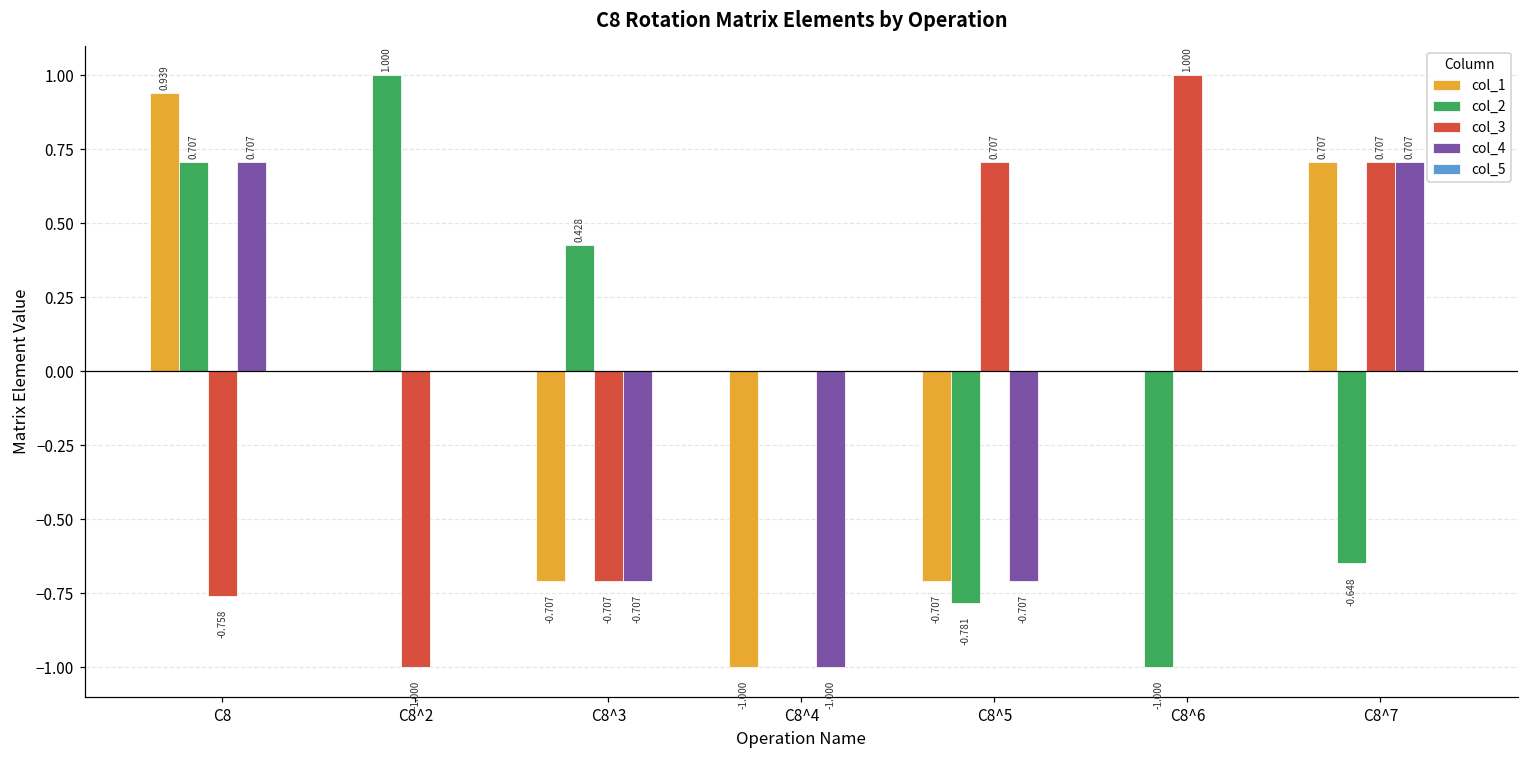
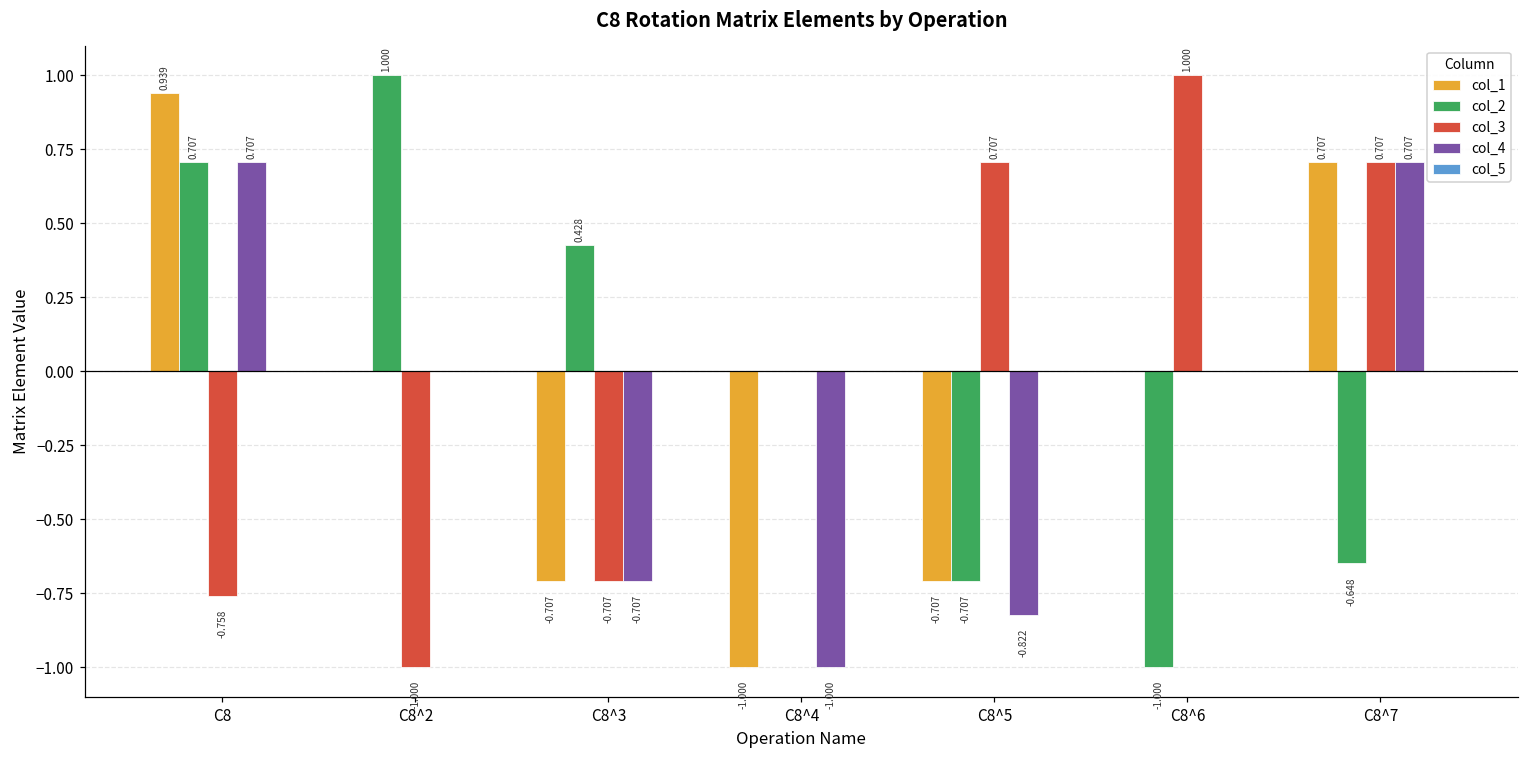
col_2, C8^5: -0.781 -> -0.707
col_4, C8^5: -0.707 -> -0.822
